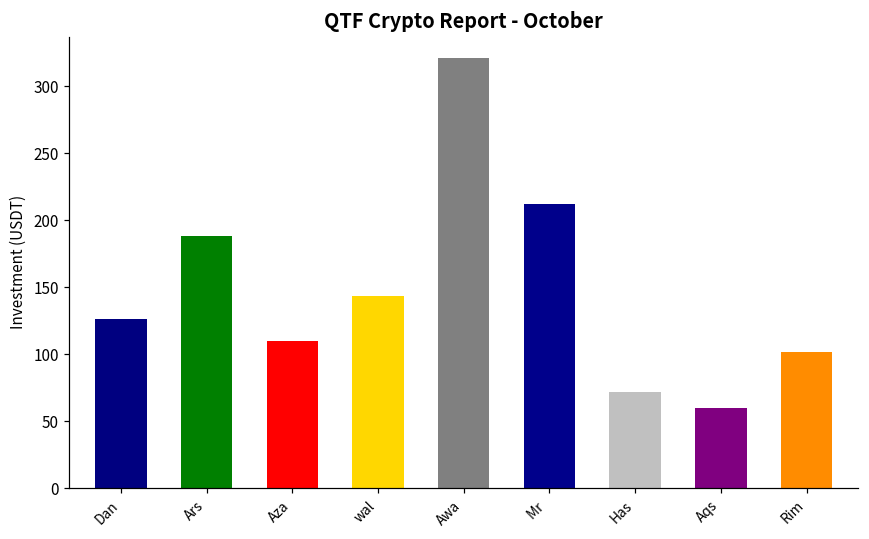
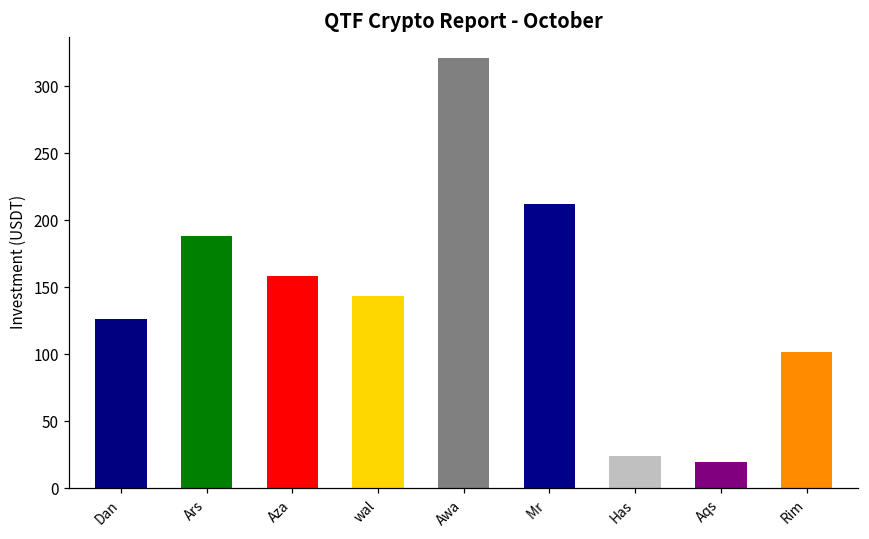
Aza: 110 -> 158
Has: 72 -> 24
Aqs: 60 -> 20
